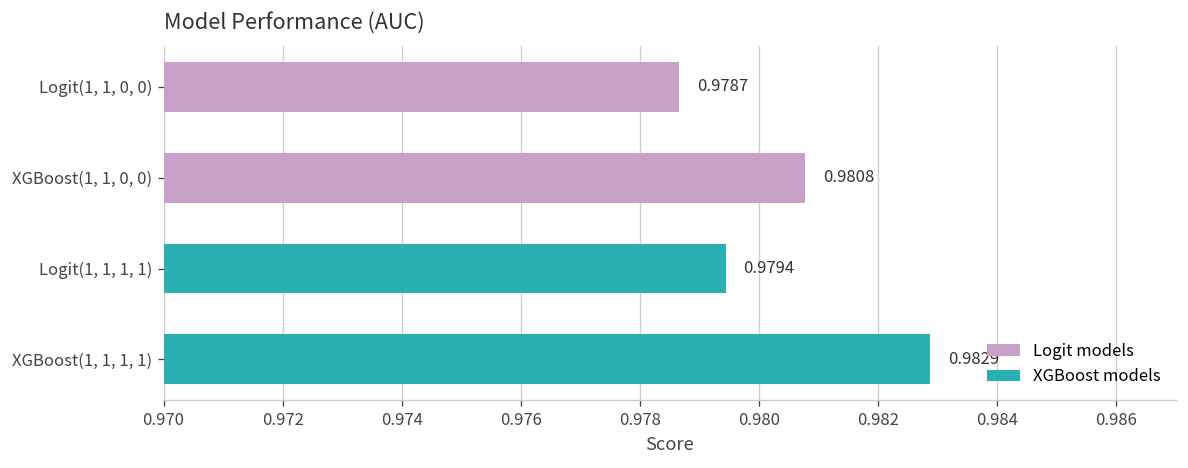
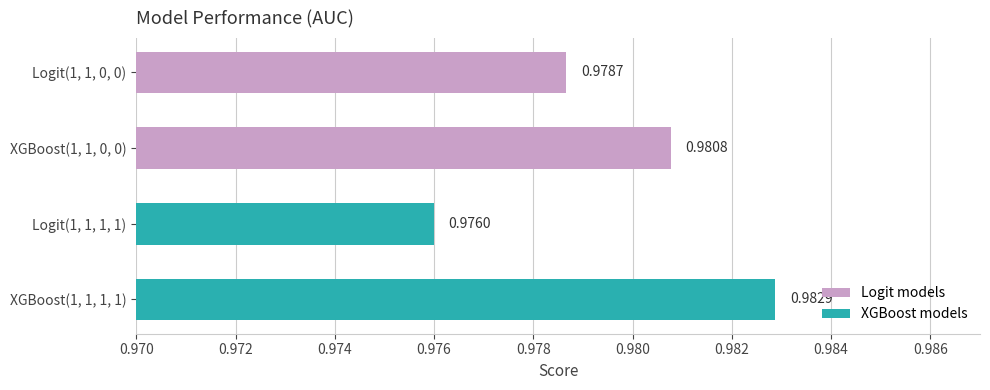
Logit(1, 1, 1, 1): 0.9794 -> 0.9760
